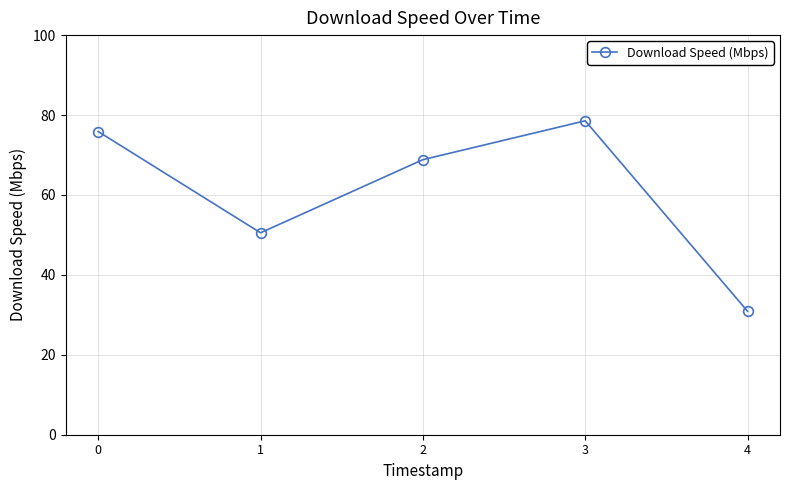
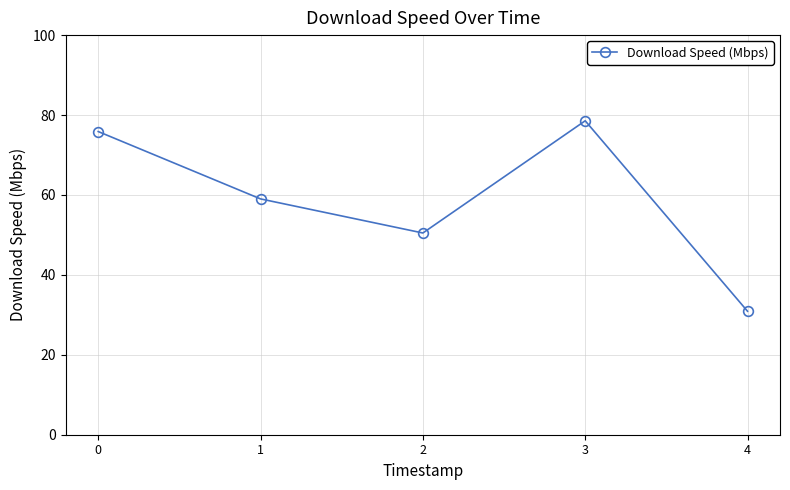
1: 51 -> 59
2: 69 -> 50
